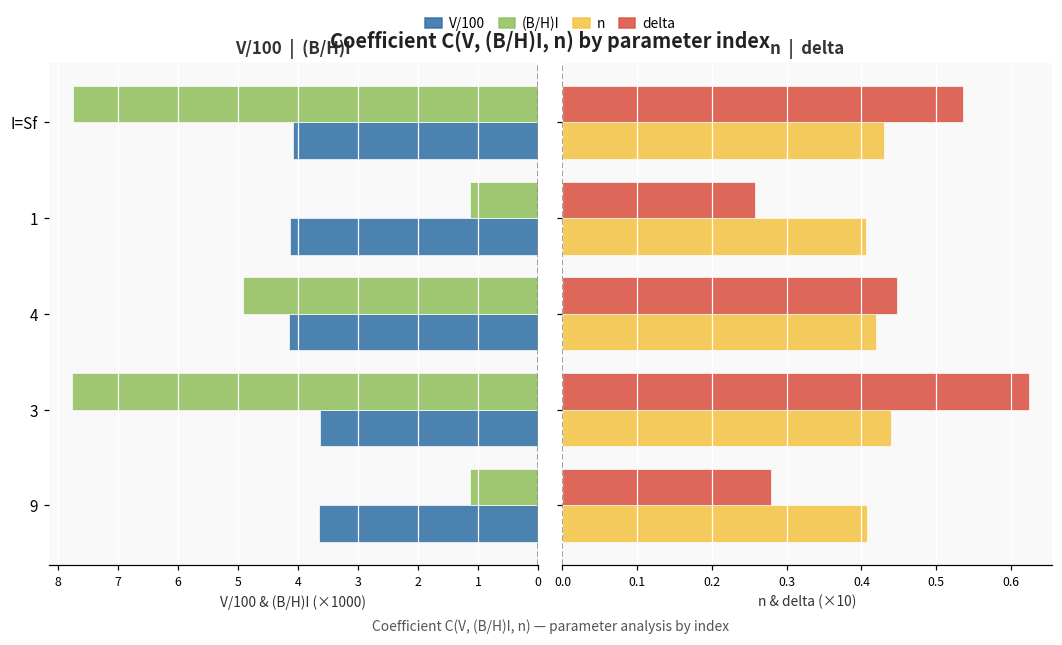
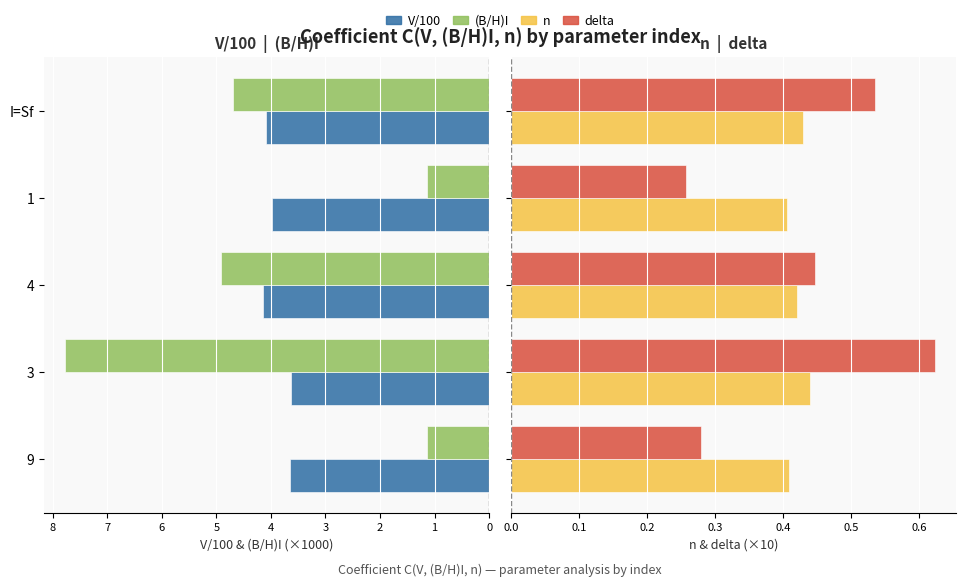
V/100 | (B/H)I, (B/H)I, I=Sf: 7.8 -> 4.7
V/100 | (B/H)I, V/100, 1: 4.1 -> 4.0
